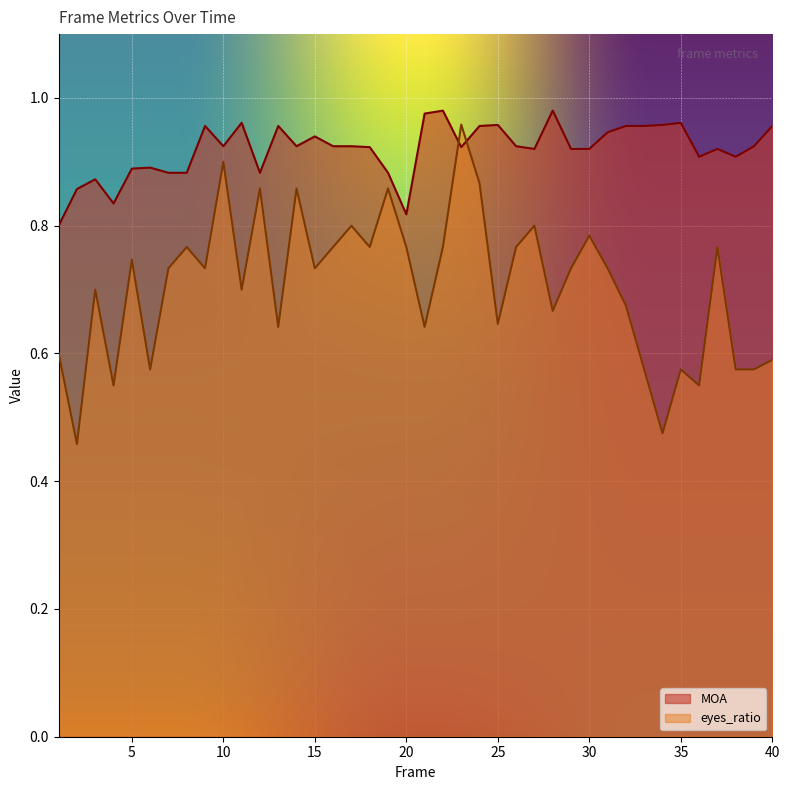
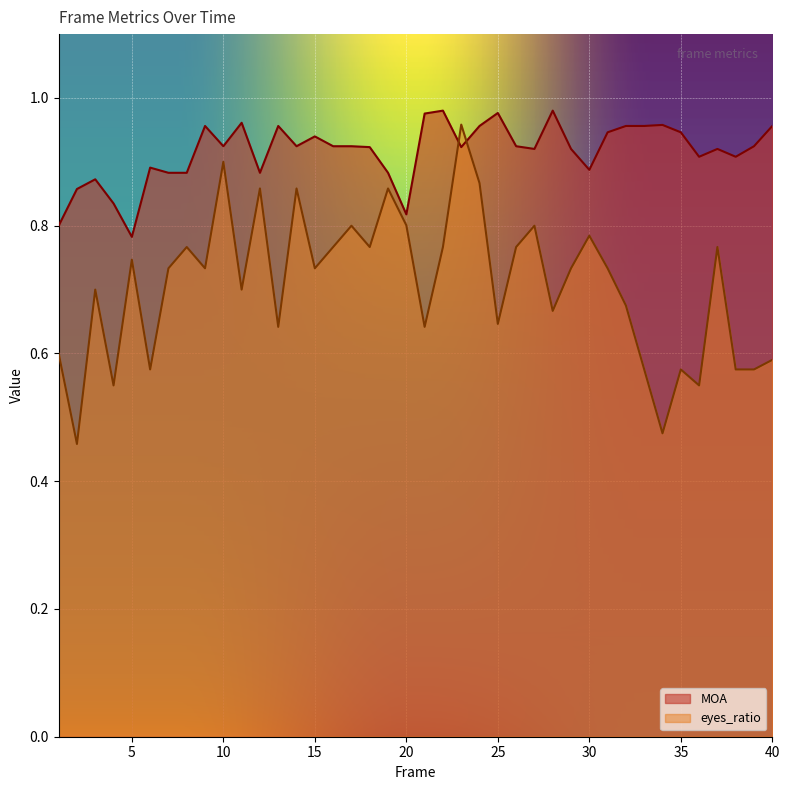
MOA, 5: 0.89 -> 0.78
eyes_ratio, 20: 0.77 -> 0.80
MOA, 25: 0.96 -> 0.98
MOA, 30: 0.92 -> 0.89
MOA, 35: 0.96 -> 0.95
